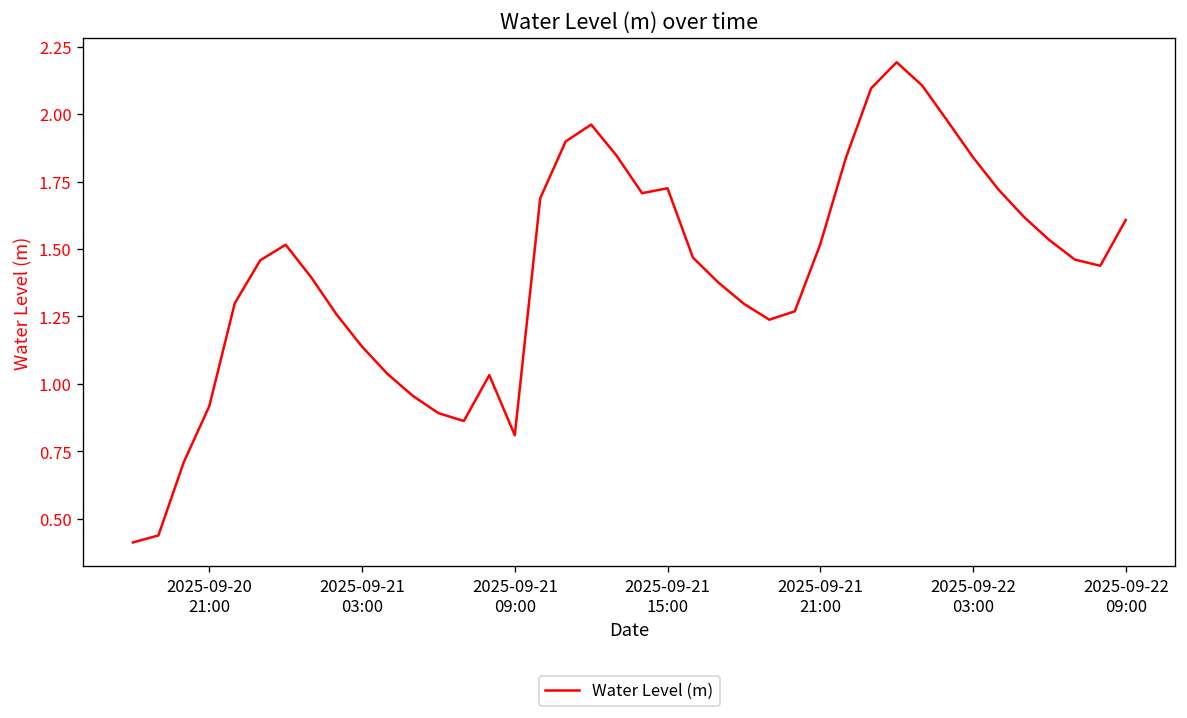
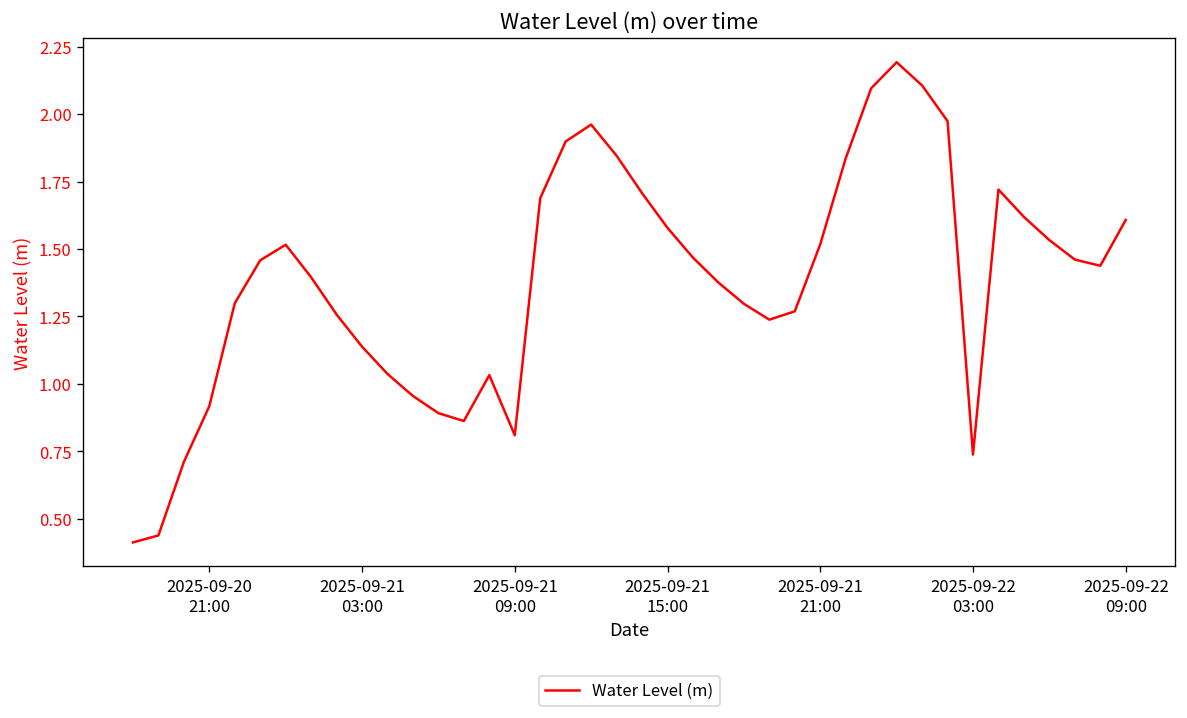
2025-09-21 15:00: 1.73 -> 1.58
2025-09-22 03:00: 1.84 -> 0.74
